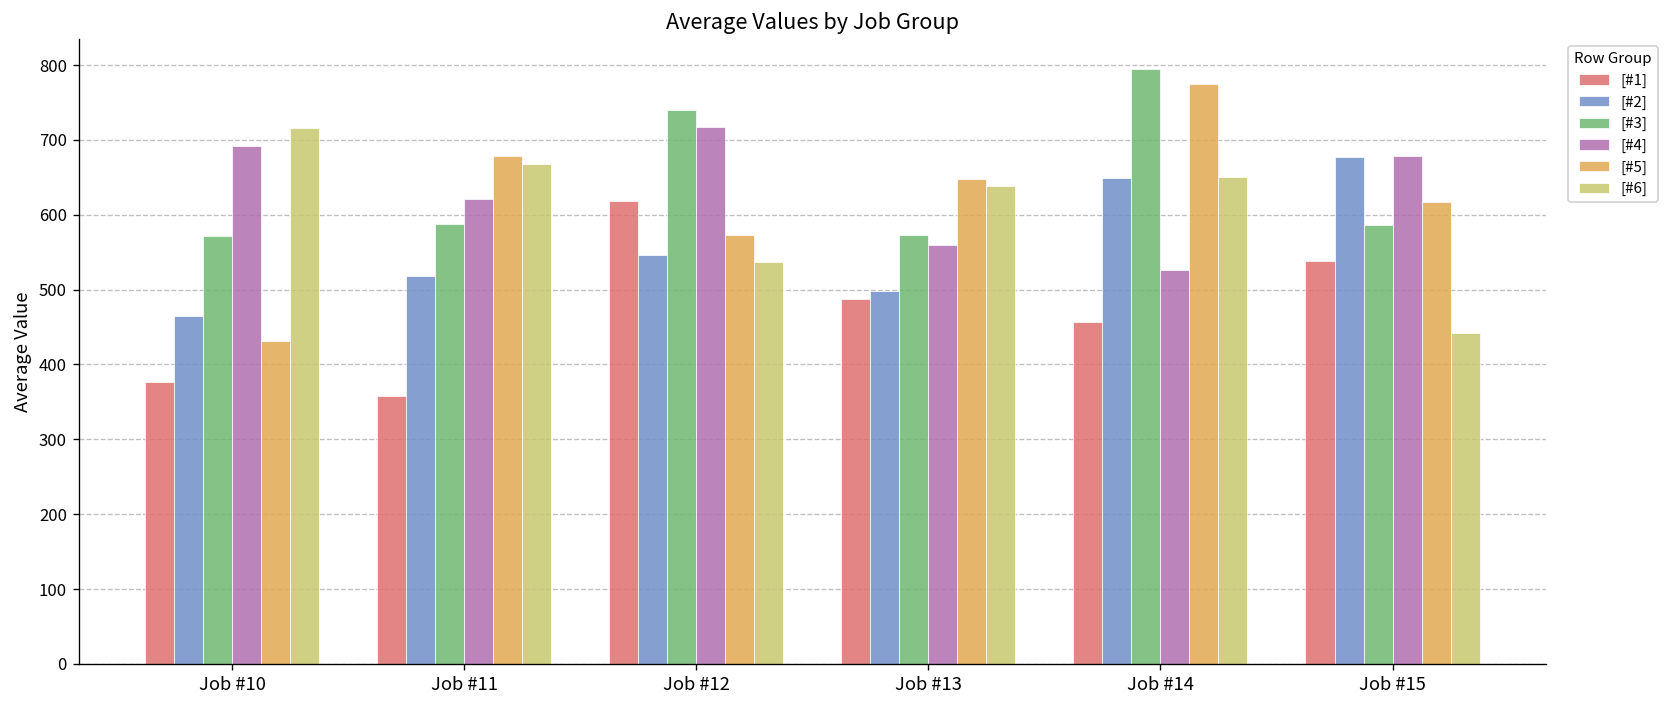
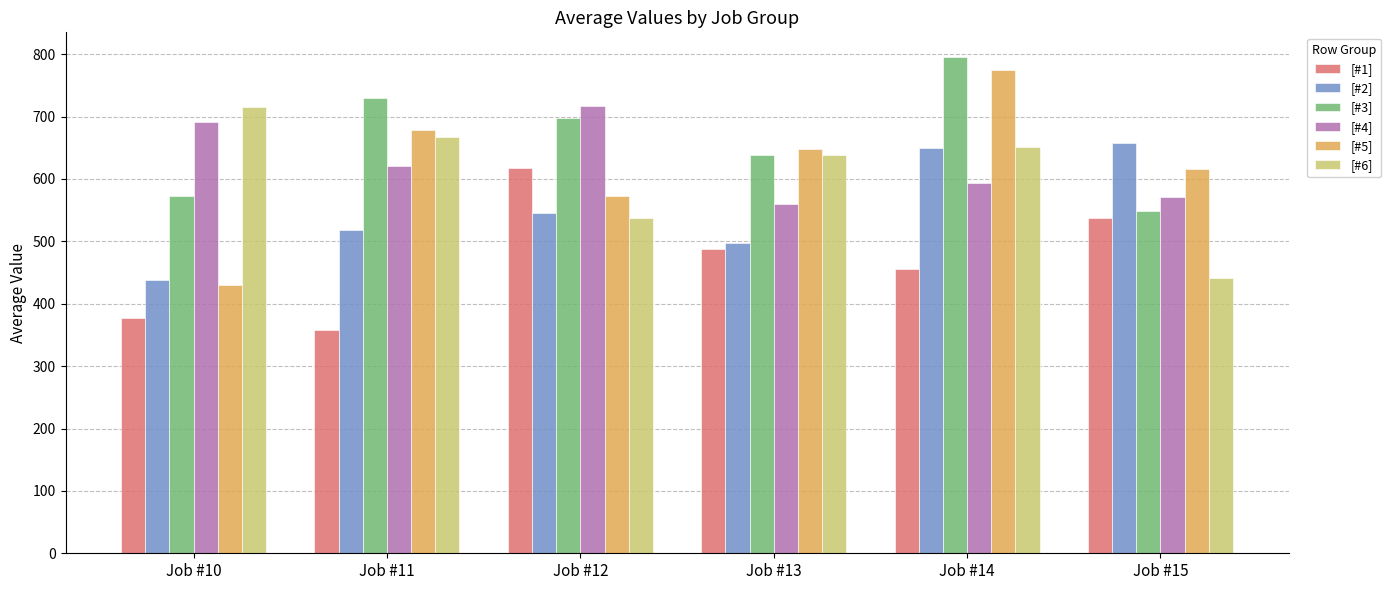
[#2], Job #10: 460 -> 440
[#3], Job #11: 590 -> 730
[#3], Job #12: 740 -> 700
[#3], Job #13: 570 -> 640
[#4], Job #14: 530 -> 590
[#2], Job #15: 680 -> 660
[#3], Job #15: 590 -> 550
[#4], Job #15: 680 -> 570
